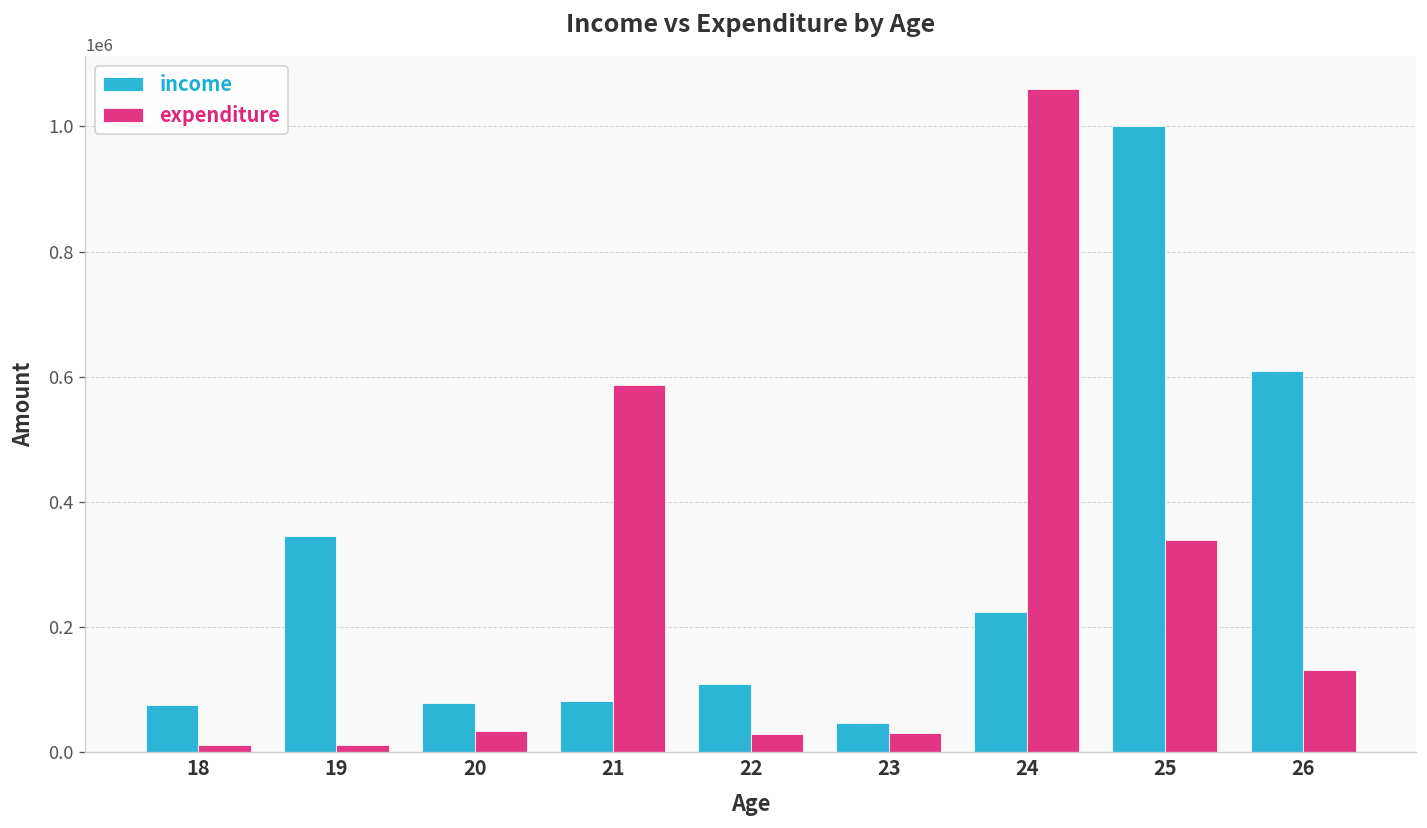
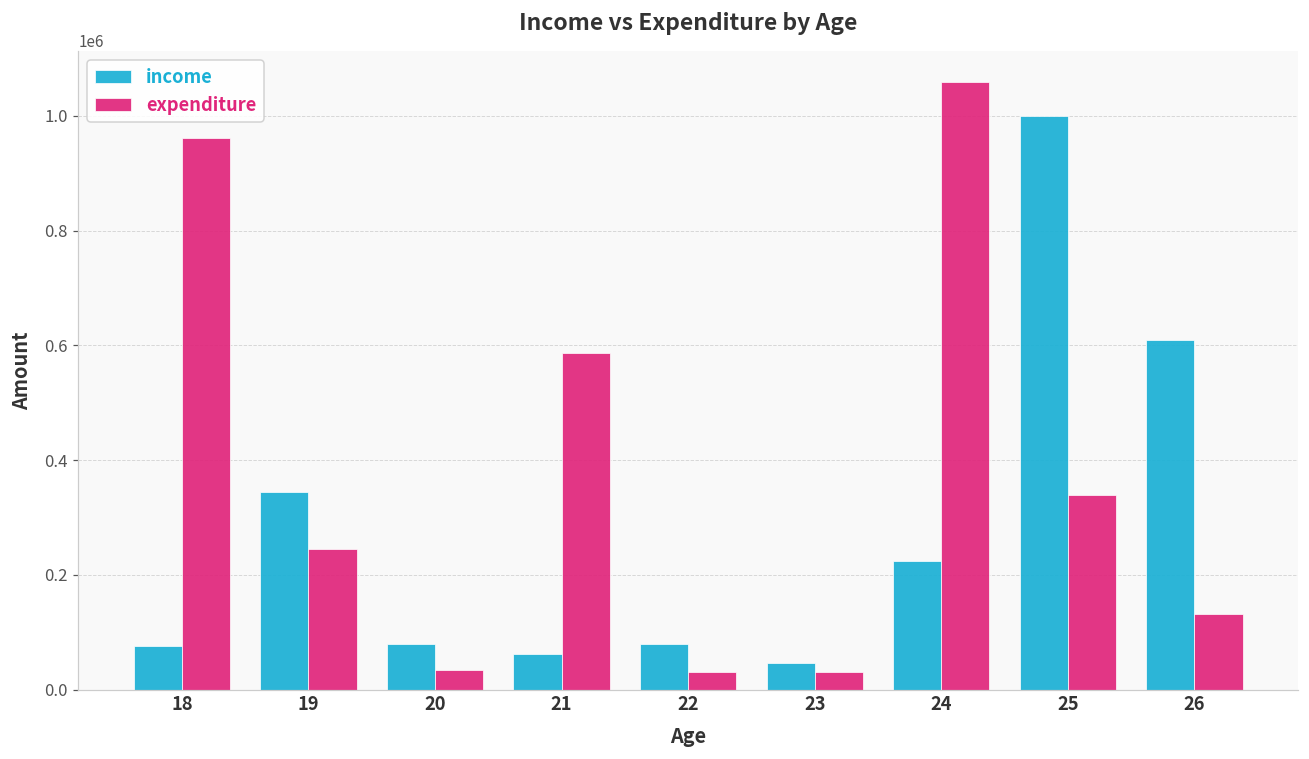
expenditure, 18: 10000 -> 960000
expenditure, 19: 10000 -> 250000
income, 21: 80000 -> 60000
income, 22: 110000 -> 80000
